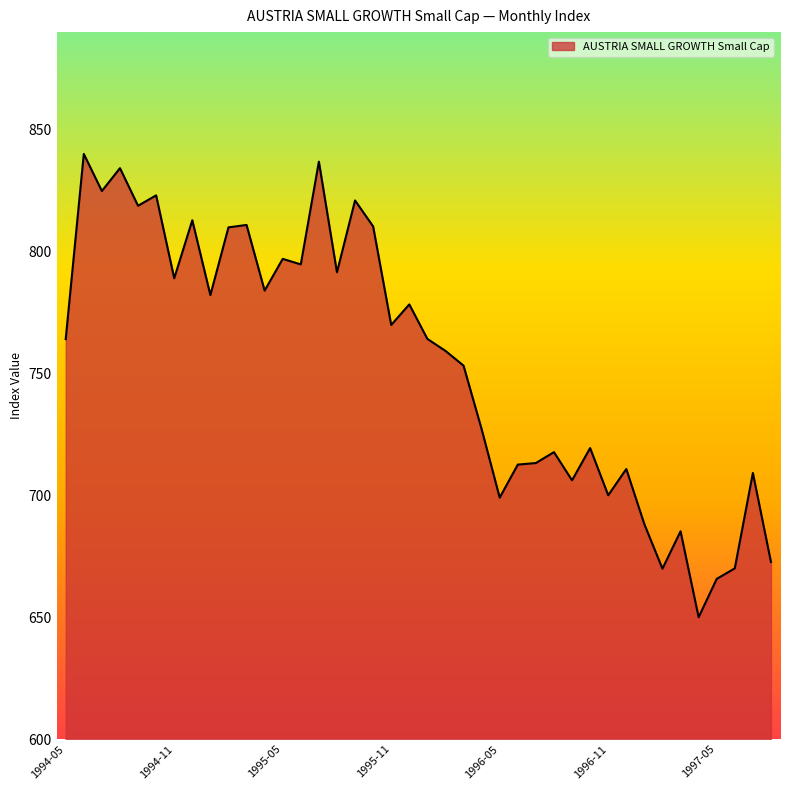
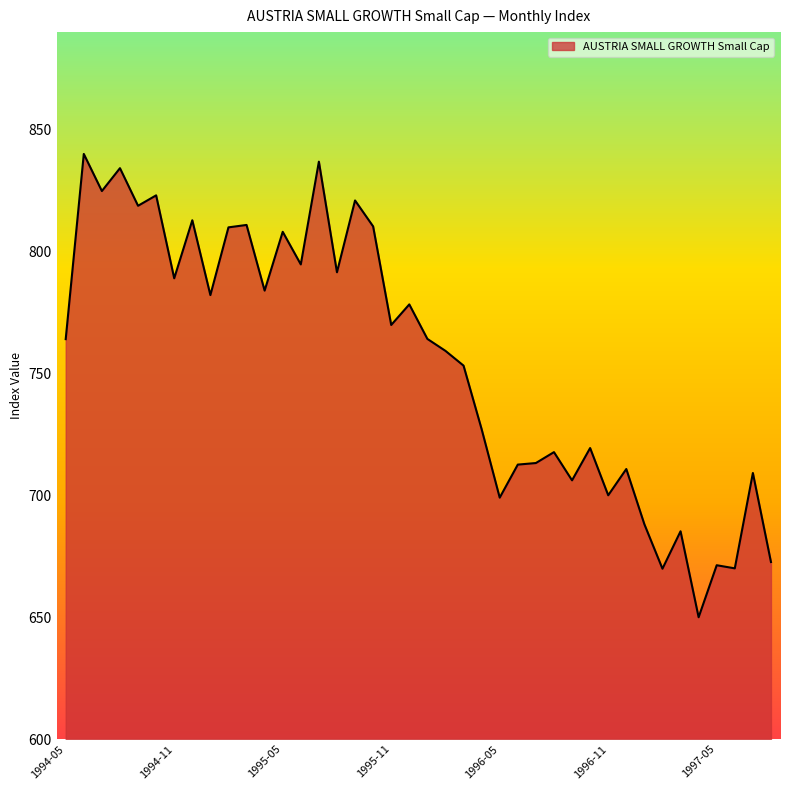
1995-05: 797 -> 808
1997-05: 666 -> 671
